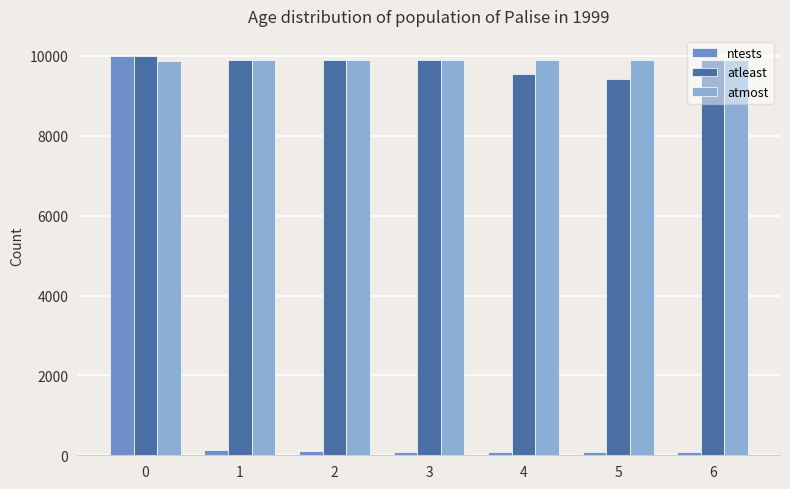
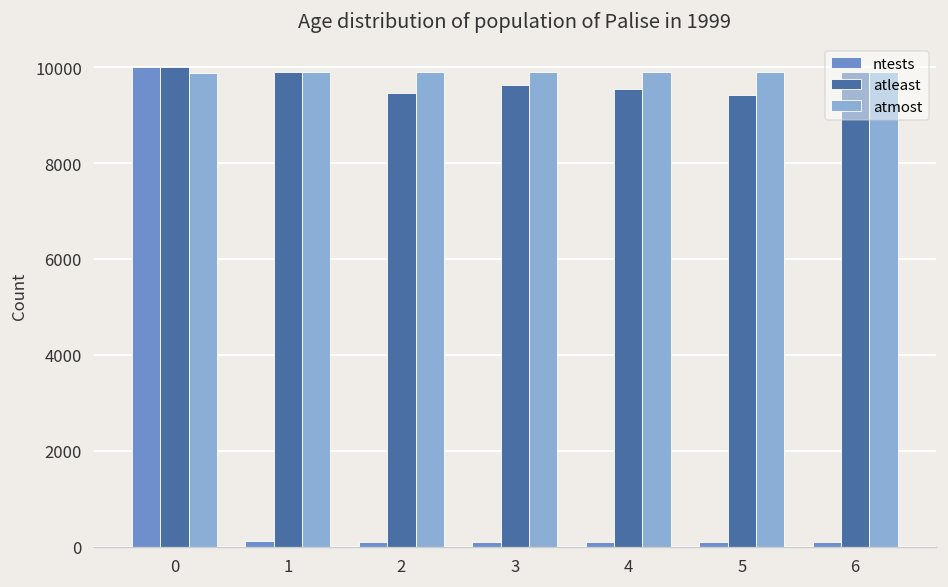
atleast, 2: 9900 -> 9500
atleast, 3: 9900 -> 9600
